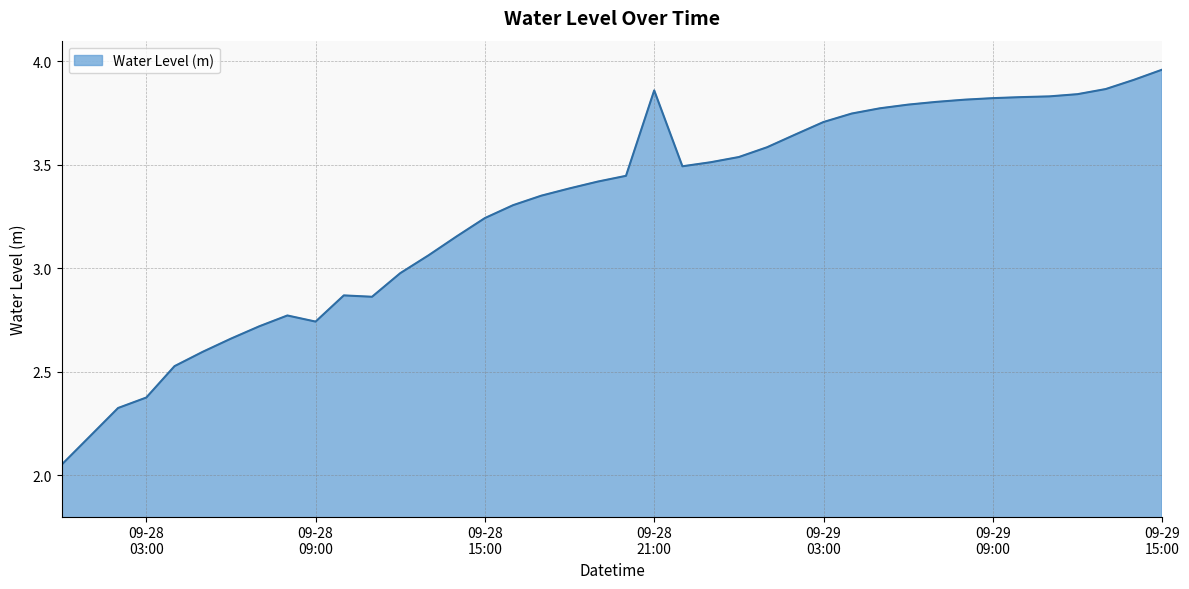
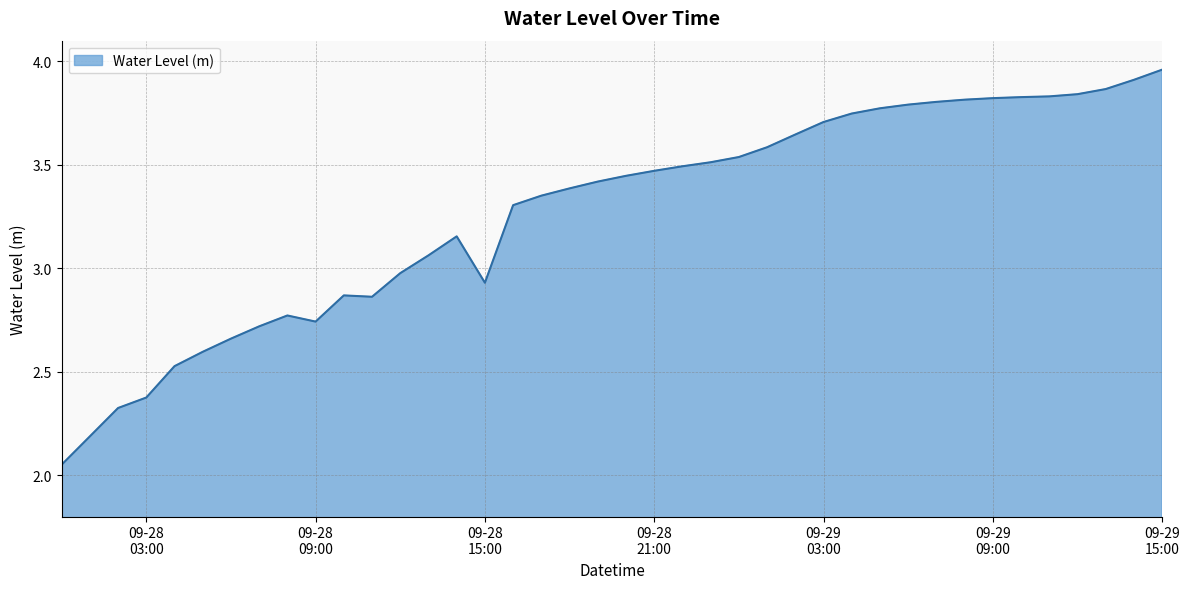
09-28 15:00: 3.24 -> 2.93
09-28 21:00: 3.86 -> 3.47
